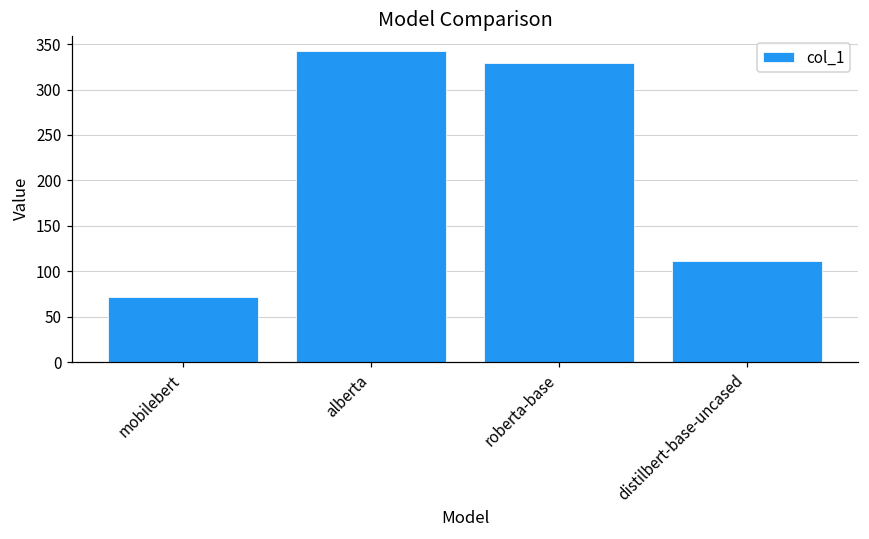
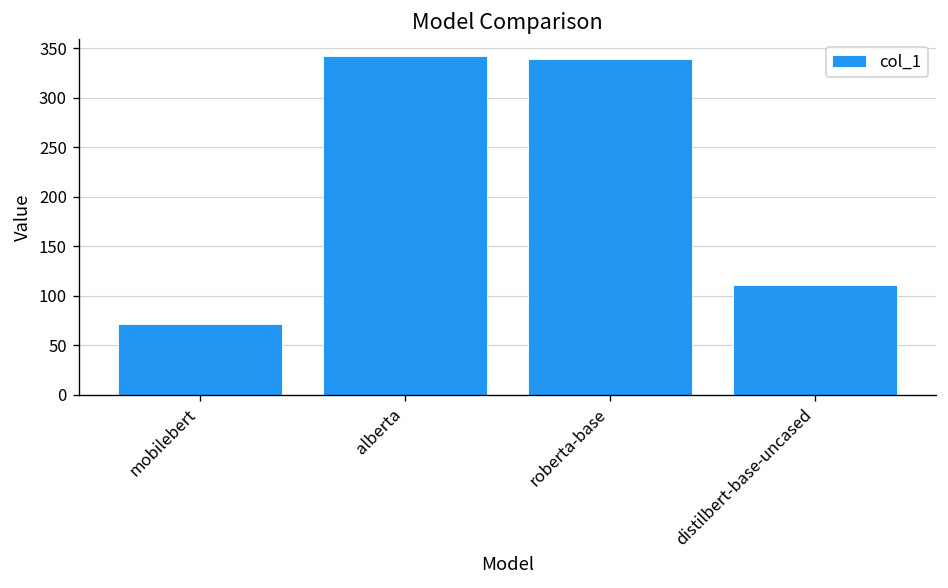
roberta-base: 330 -> 340
